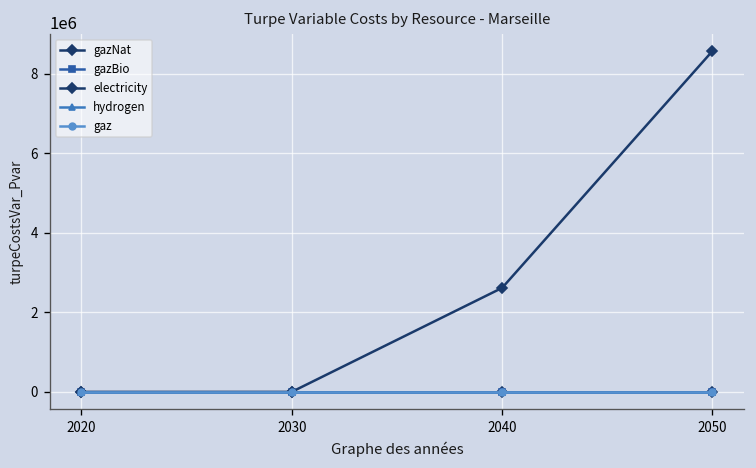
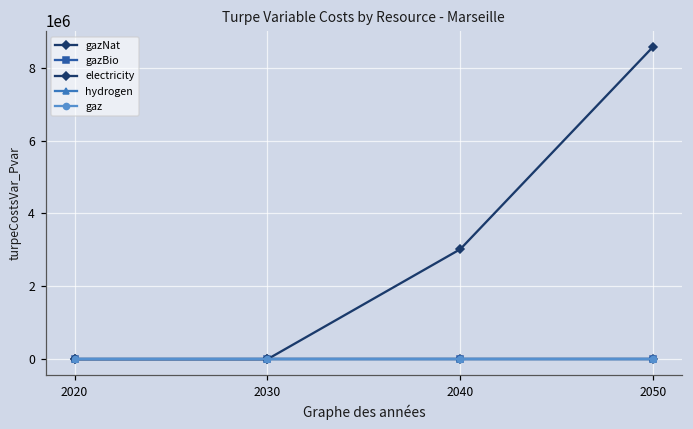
electricity, 2040: 2600000 -> 3000000
